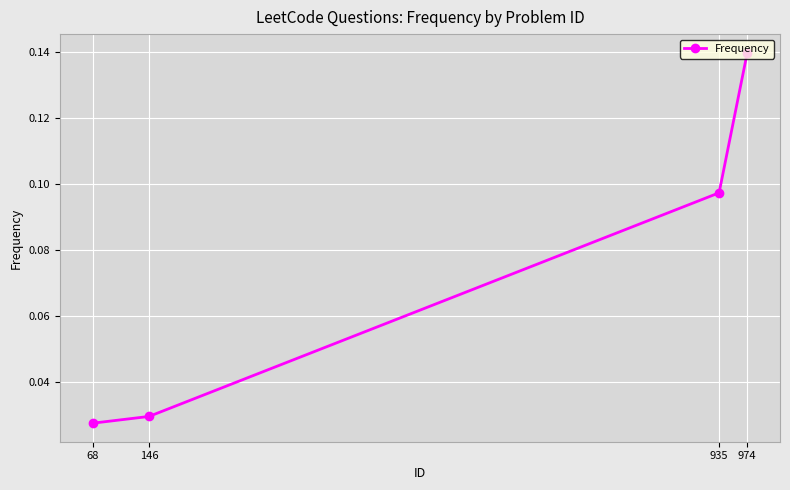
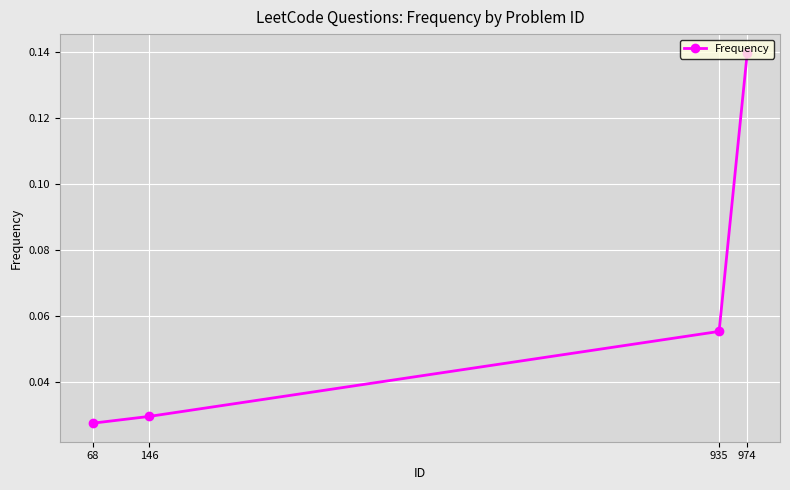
935: 0.097 -> 0.055
